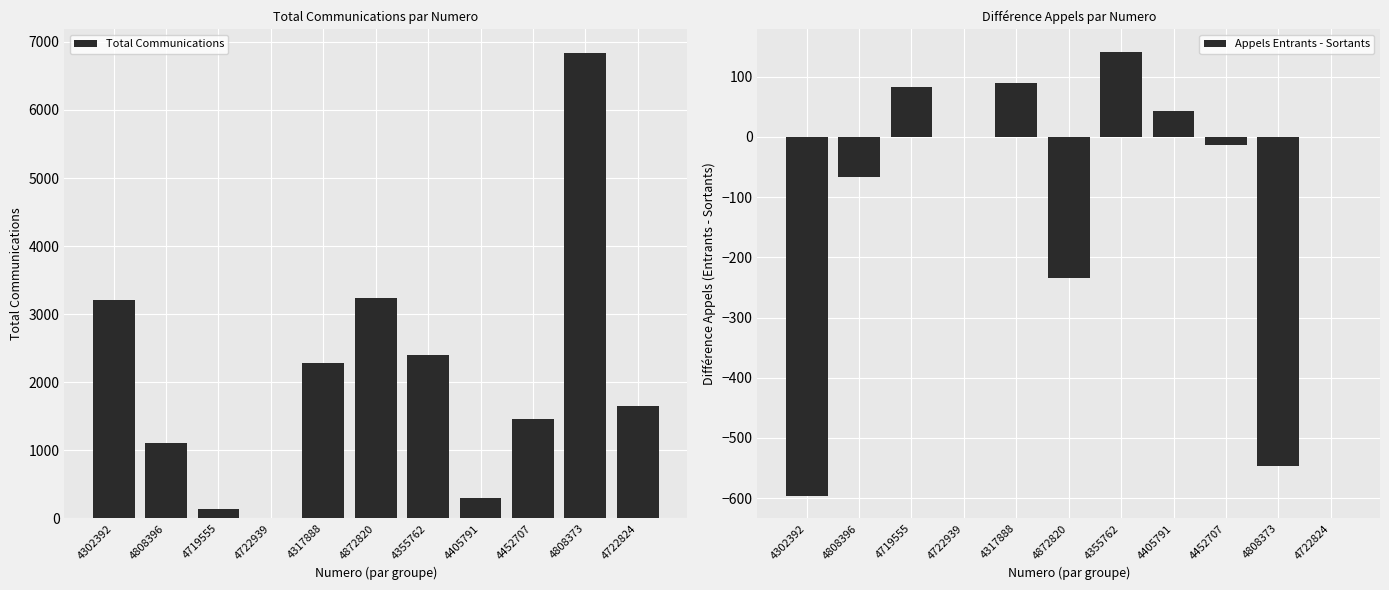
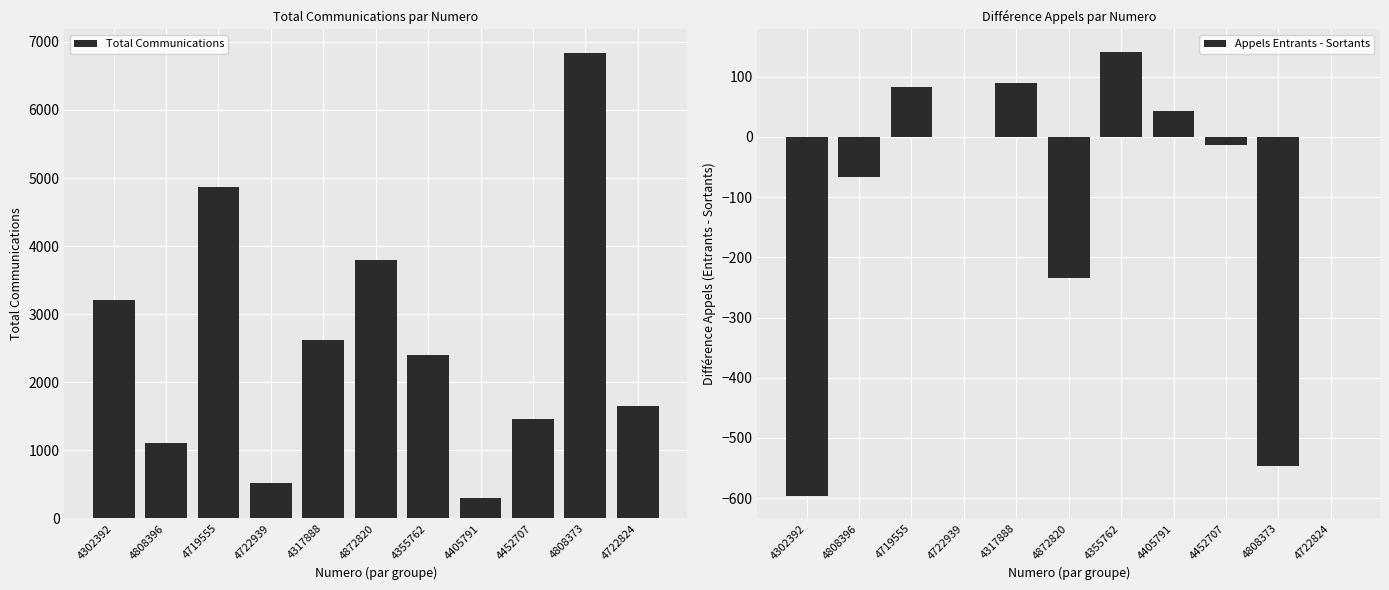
Total Communications par Numero, 4719555: 100 -> 4900
Total Communications par Numero, 4722939: 0 -> 500
Total Communications par Numero, 4317888: 2300 -> 2600
Total Communications par Numero, 4872820: 3200 -> 3800
